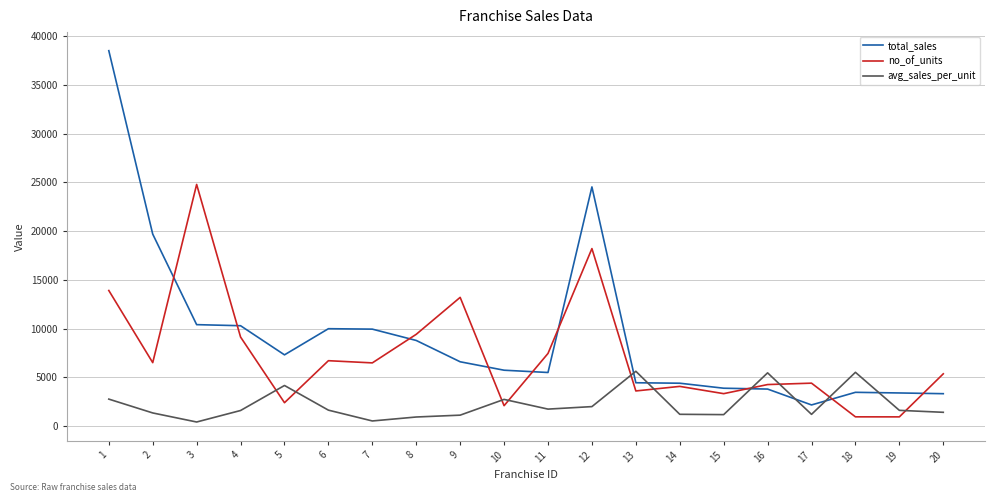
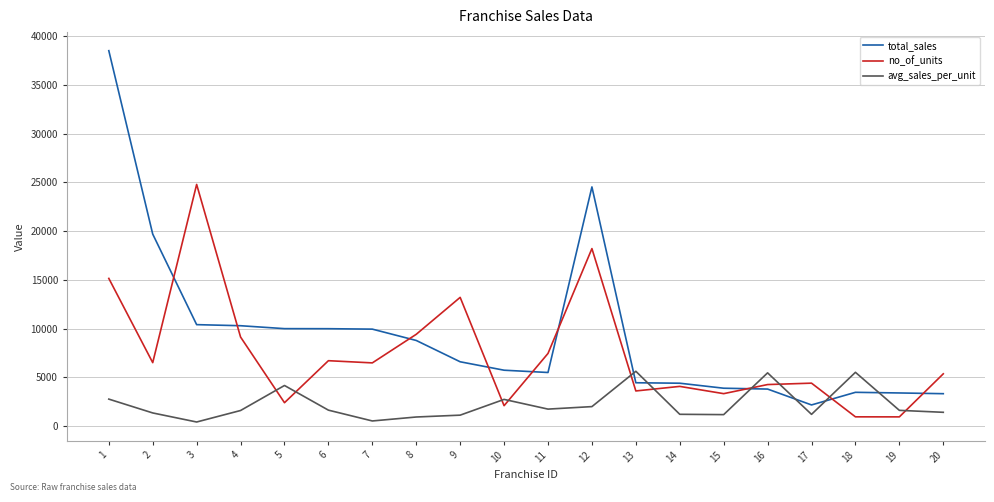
no_of_units, 1: 14000 -> 15000
total_sales, 5: 7000 -> 10000
